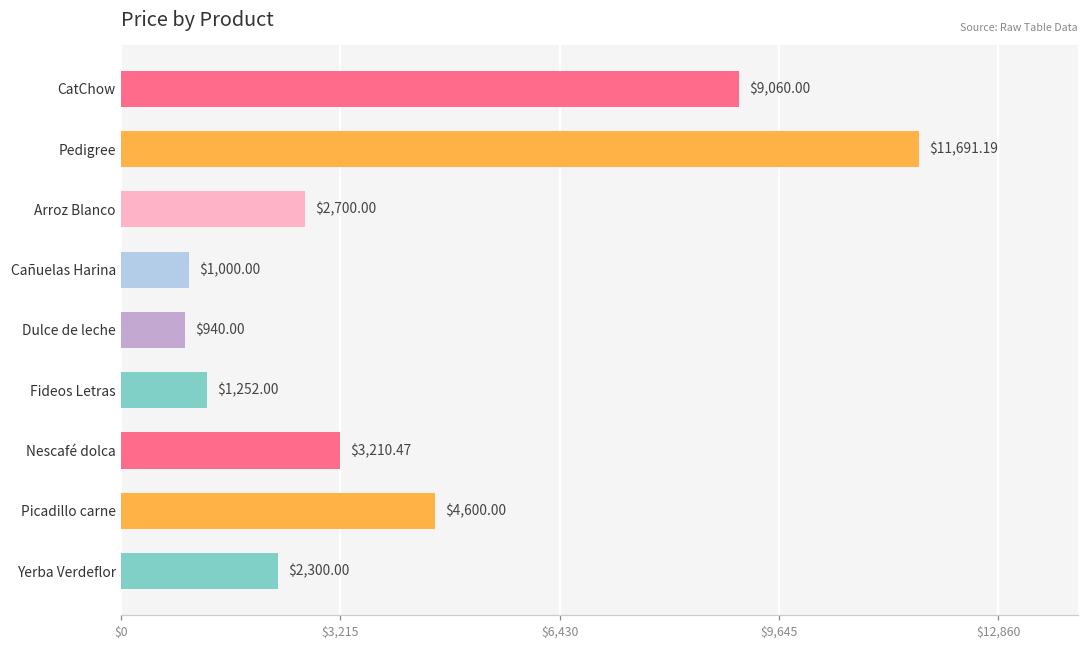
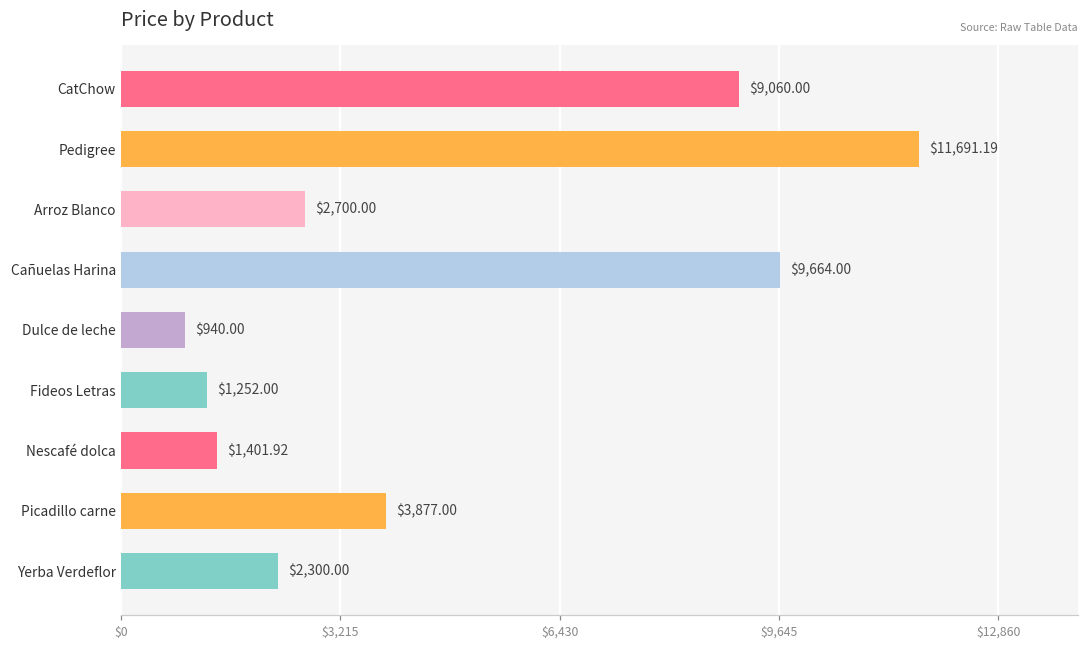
Cañuelas Harina: $1,000.00 -> $9,664.00
Nescafé dolca: $3,210.47 -> $1,401.92
Picadillo carne: $4,600.00 -> $3,877.00
